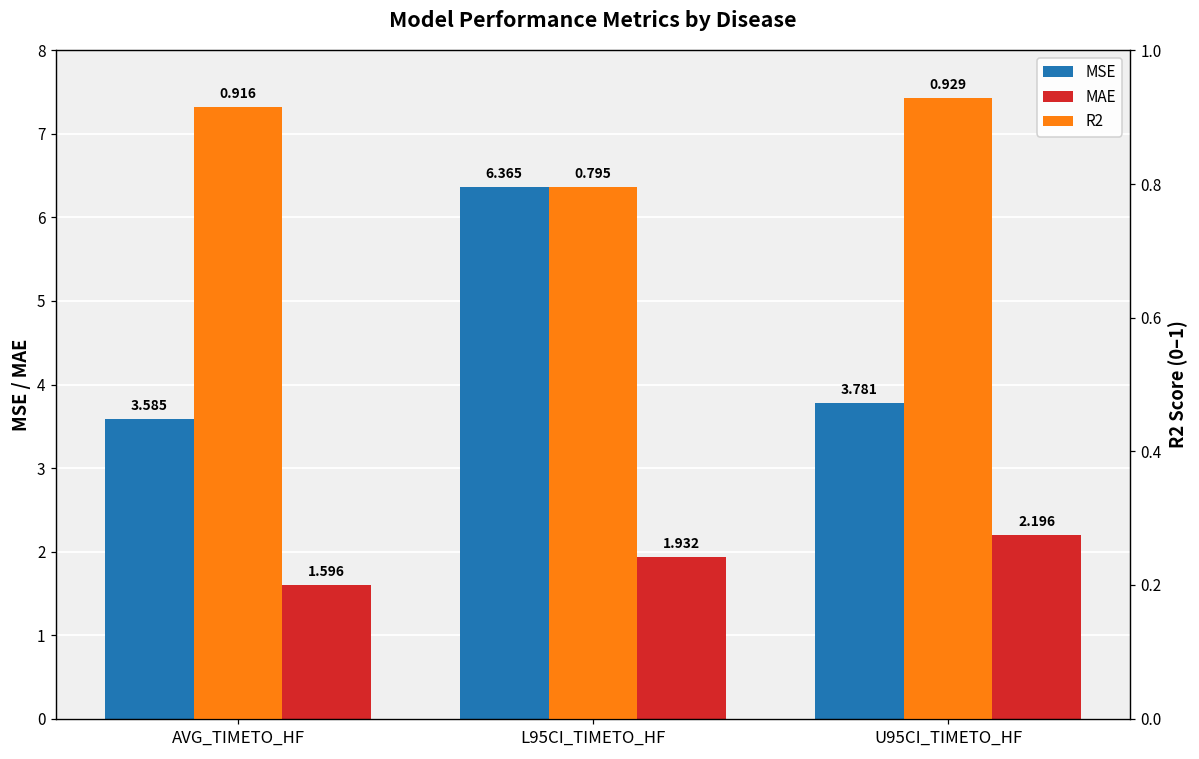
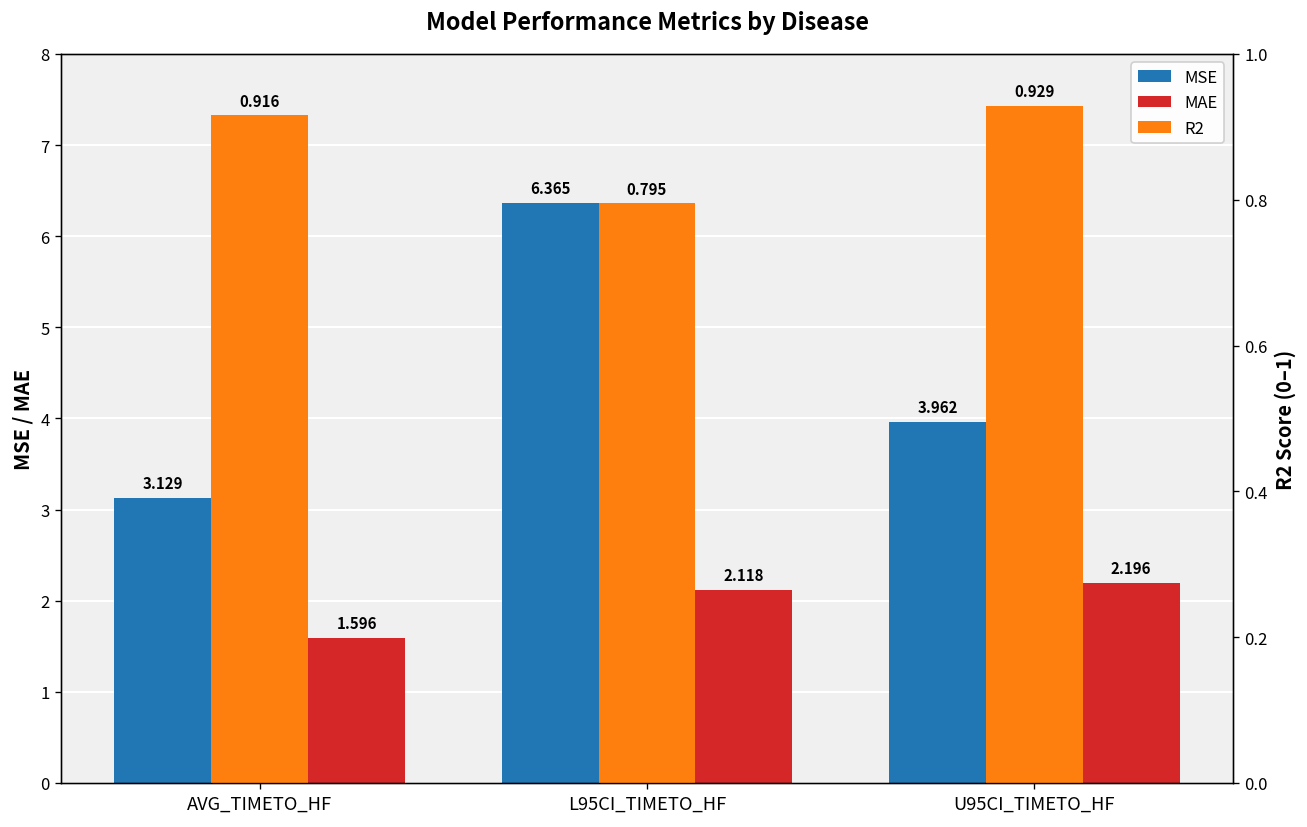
MSE, AVG_TIMETO_HF: 3.585 -> 3.129
MAE, L95CI_TIMETO_HF: 1.932 -> 2.118
MSE, U95CI_TIMETO_HF: 3.781 -> 3.962
